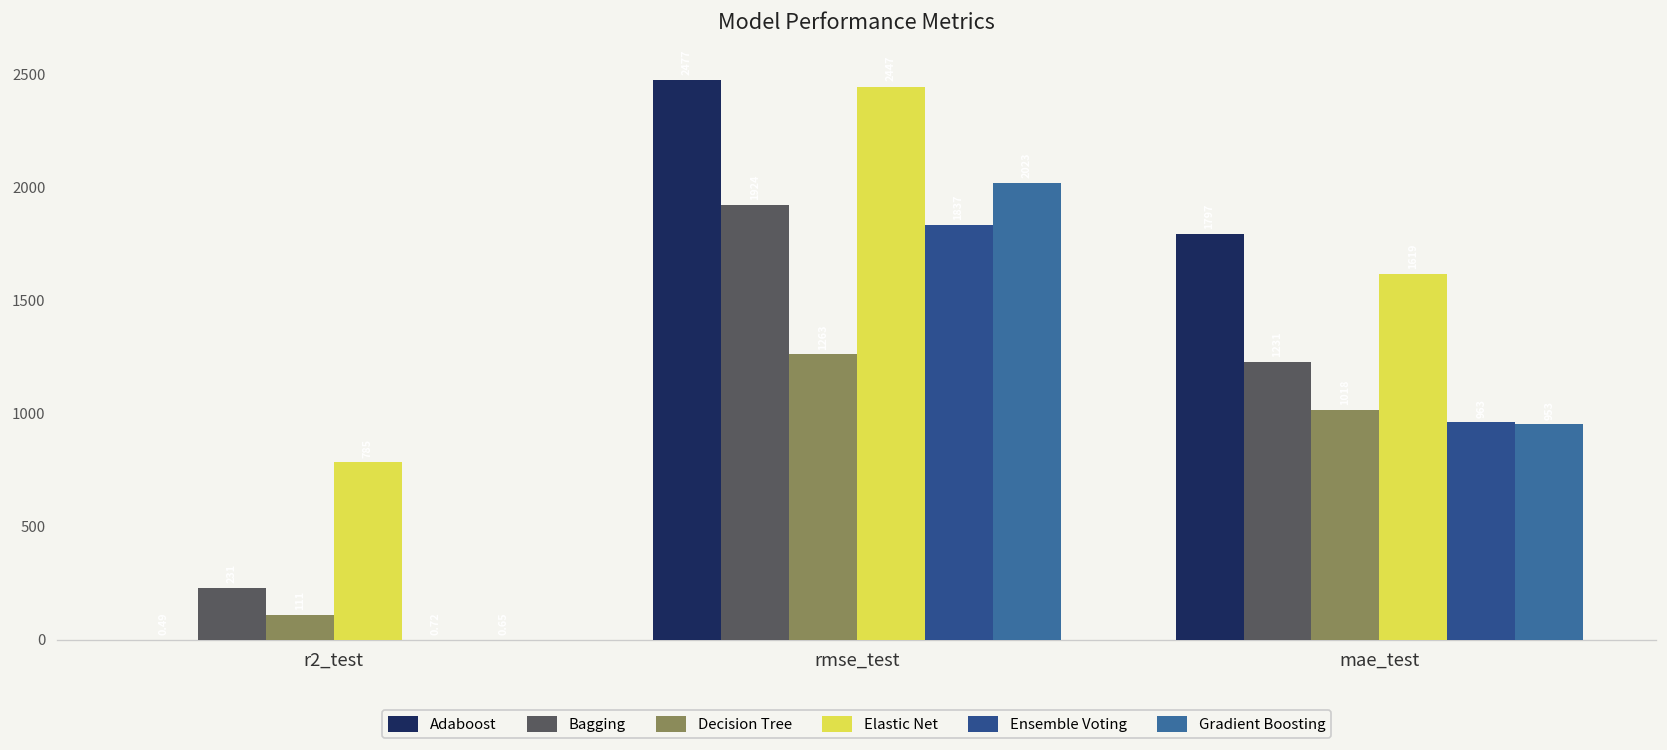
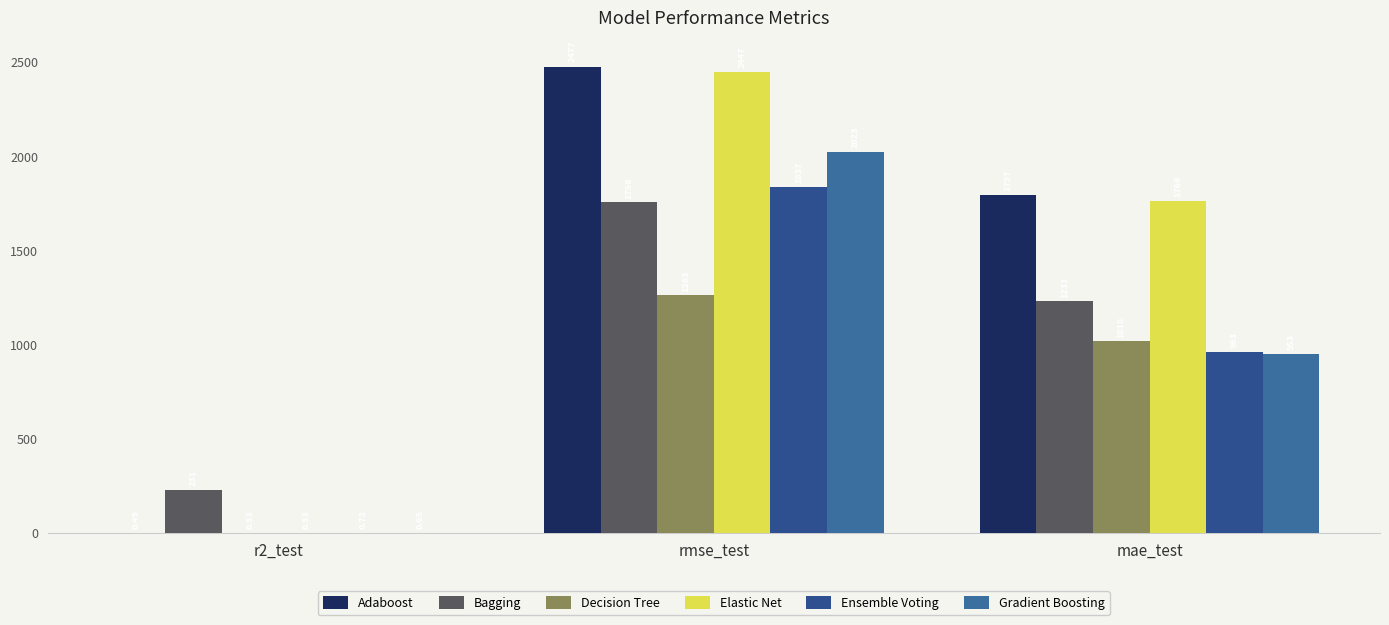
Decision Tree, r2_test: 110 -> 0
Elastic Net, r2_test: 790 -> 0
Bagging, rmse_test: 1920 -> 1760
Elastic Net, mae_test: 1620 -> 1770
